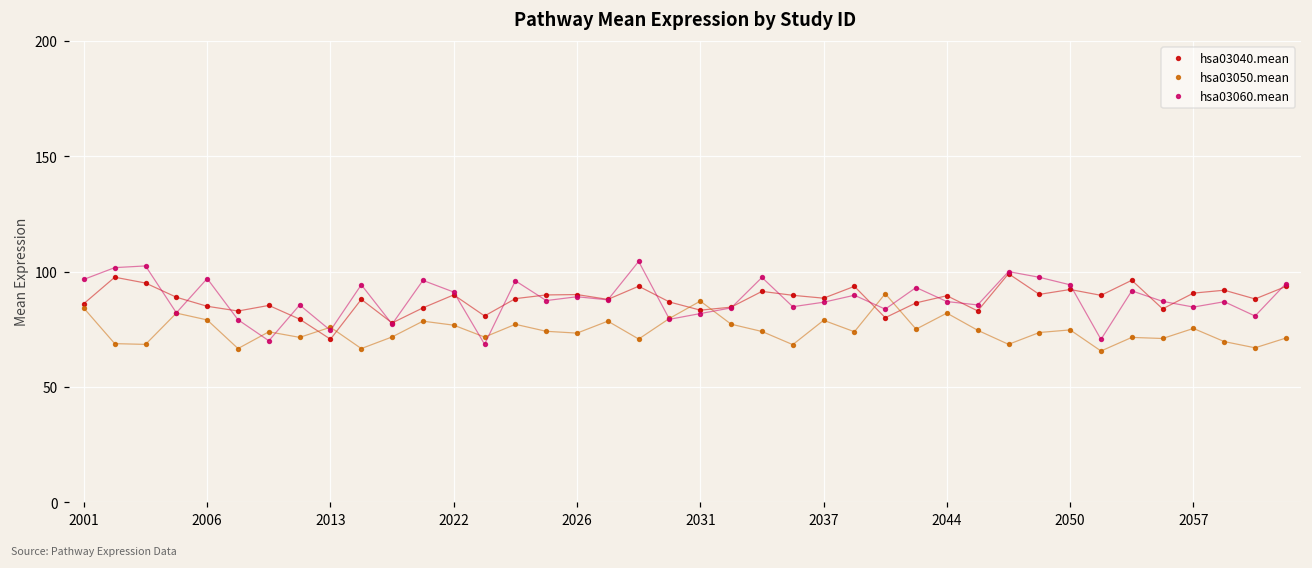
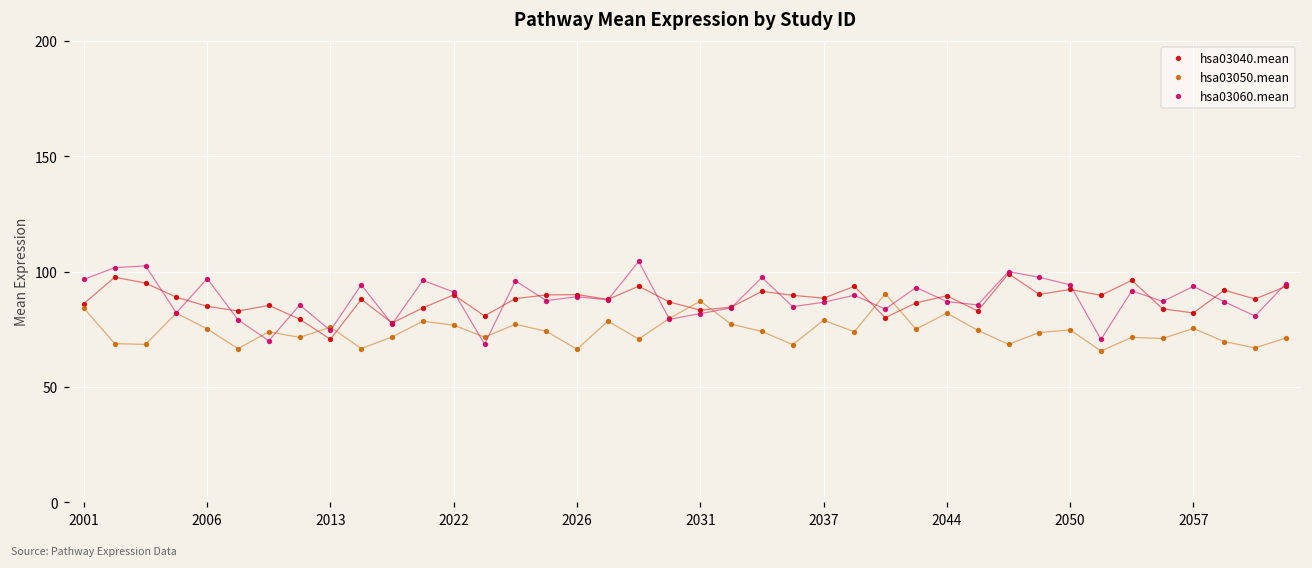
hsa03050.mean, 2006: 79 -> 75
hsa03050.mean, 2026: 73 -> 66
hsa03040.mean, 2057: 91 -> 82
hsa03060.mean, 2057: 85 -> 94
